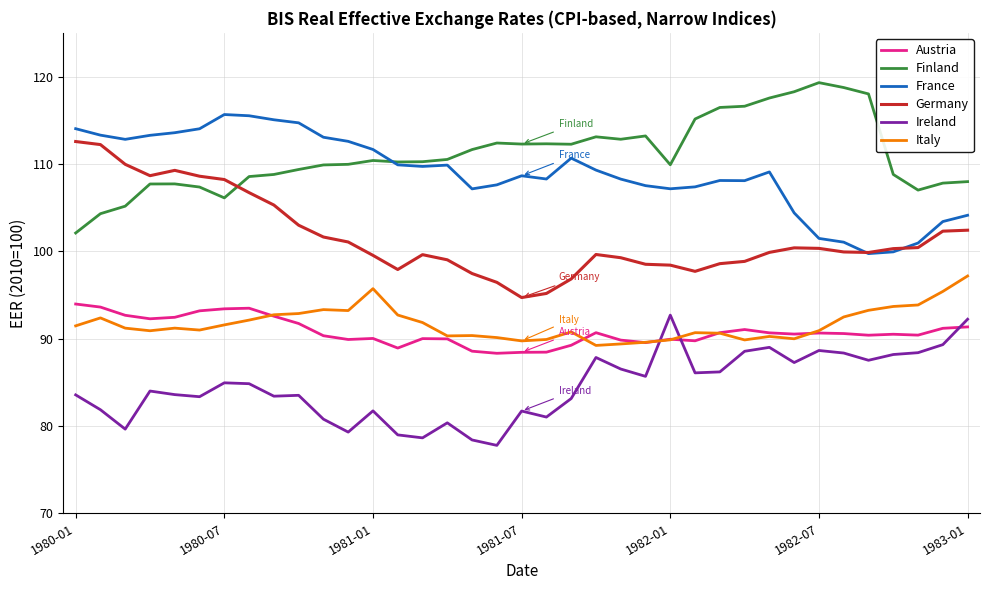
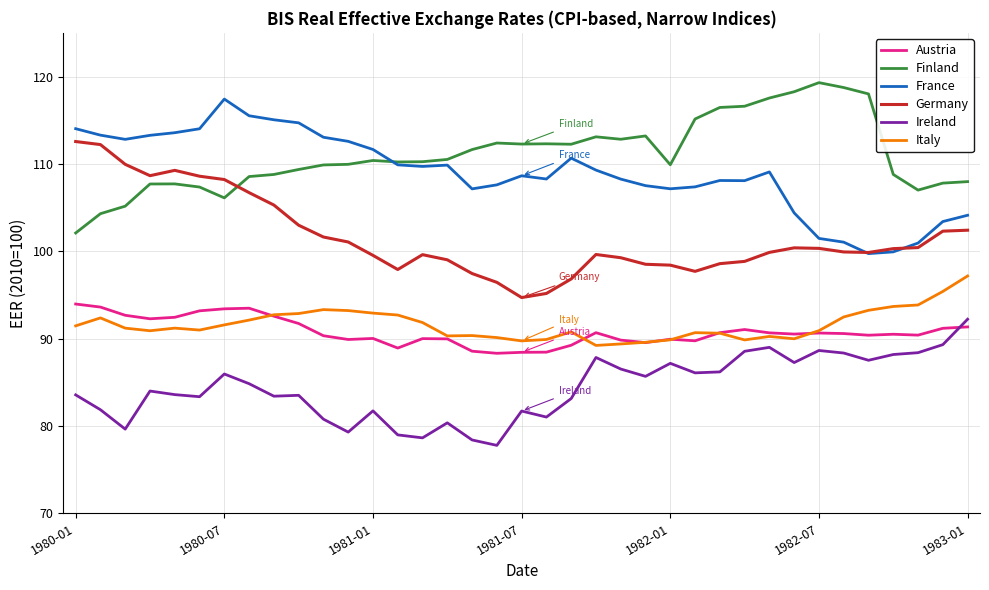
France, 1980-07: 116 -> 117
Ireland, 1980-07: 85 -> 86
Italy, 1981-01: 96 -> 93
Ireland, 1982-01: 93 -> 87
